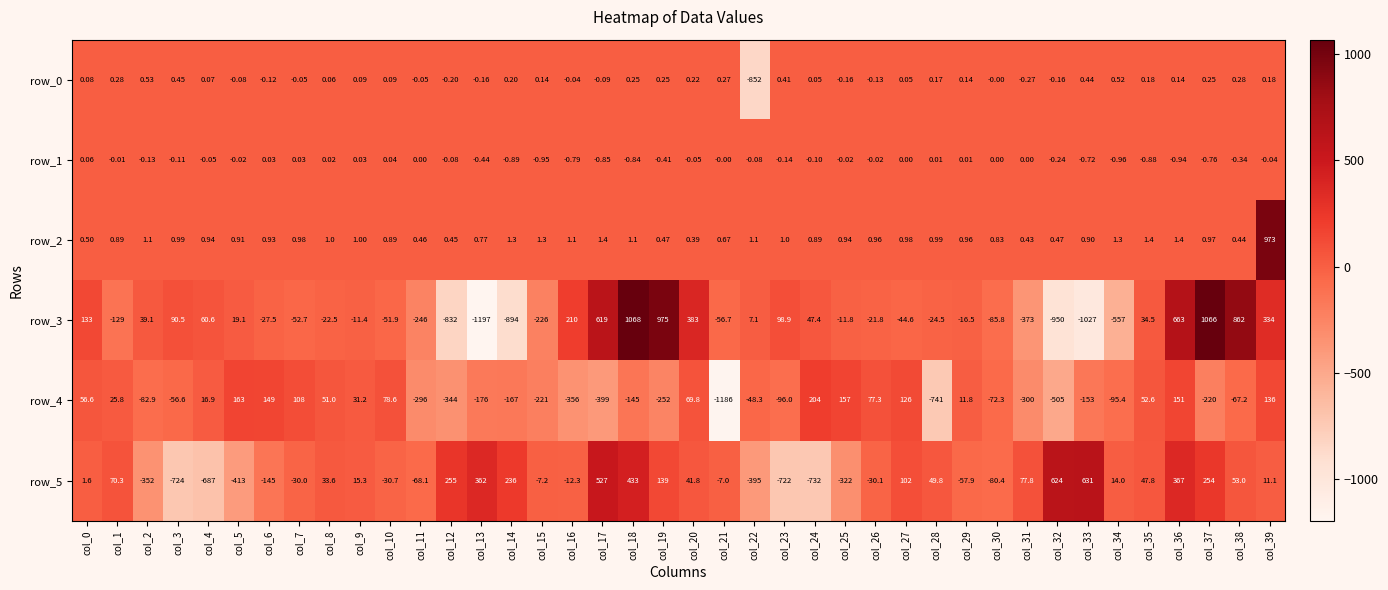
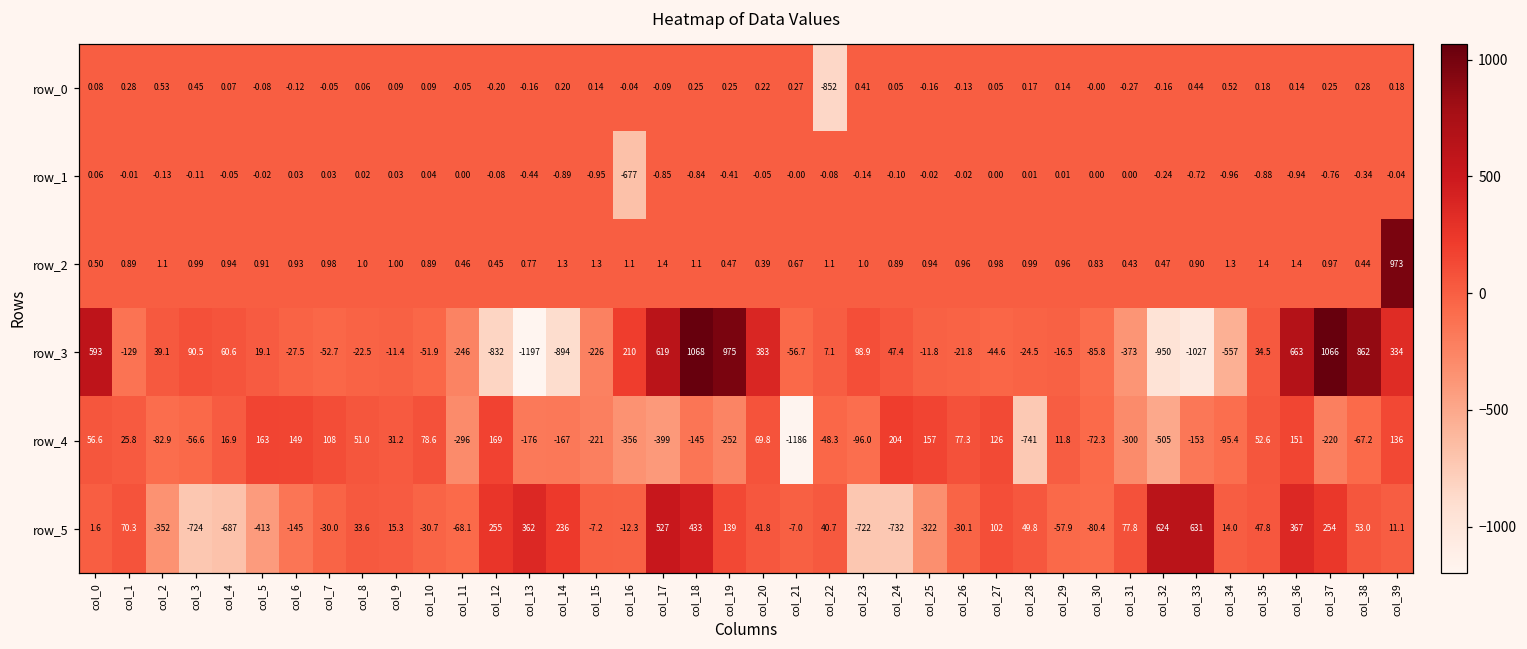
row_1, col_16: -0.79 -> -677
row_3, col_0: 133 -> 593
row_4, col_12: -344 -> 169
row_5, col_22: -395 -> 40.7
